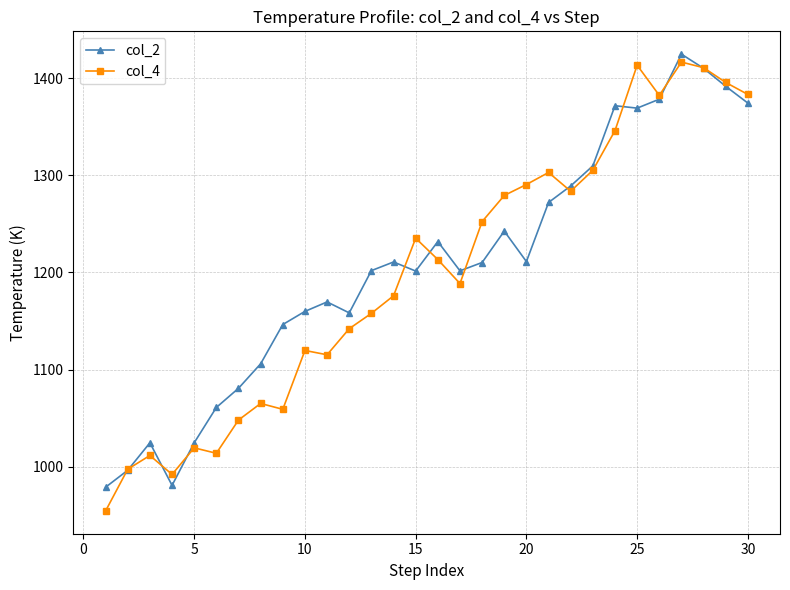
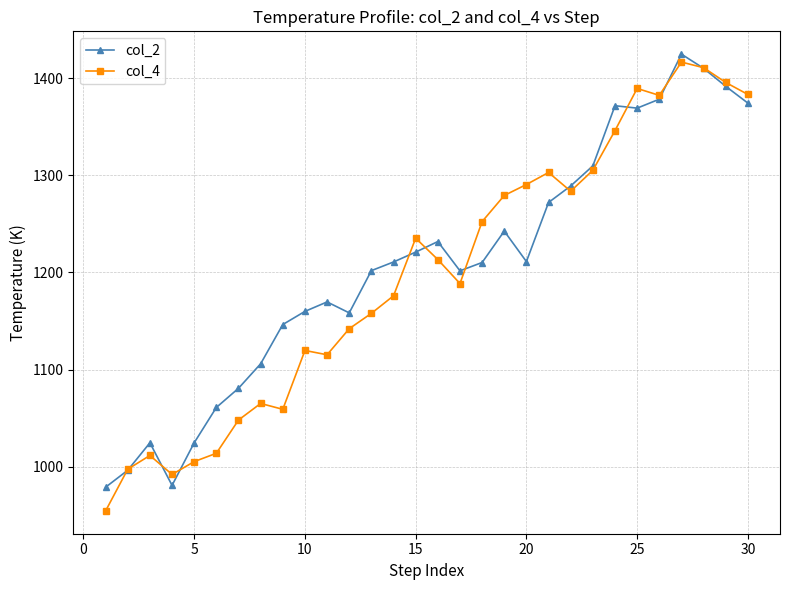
col_4, 5: 1020 -> 1010
col_2, 15: 1200 -> 1220
col_4, 25: 1410 -> 1390
